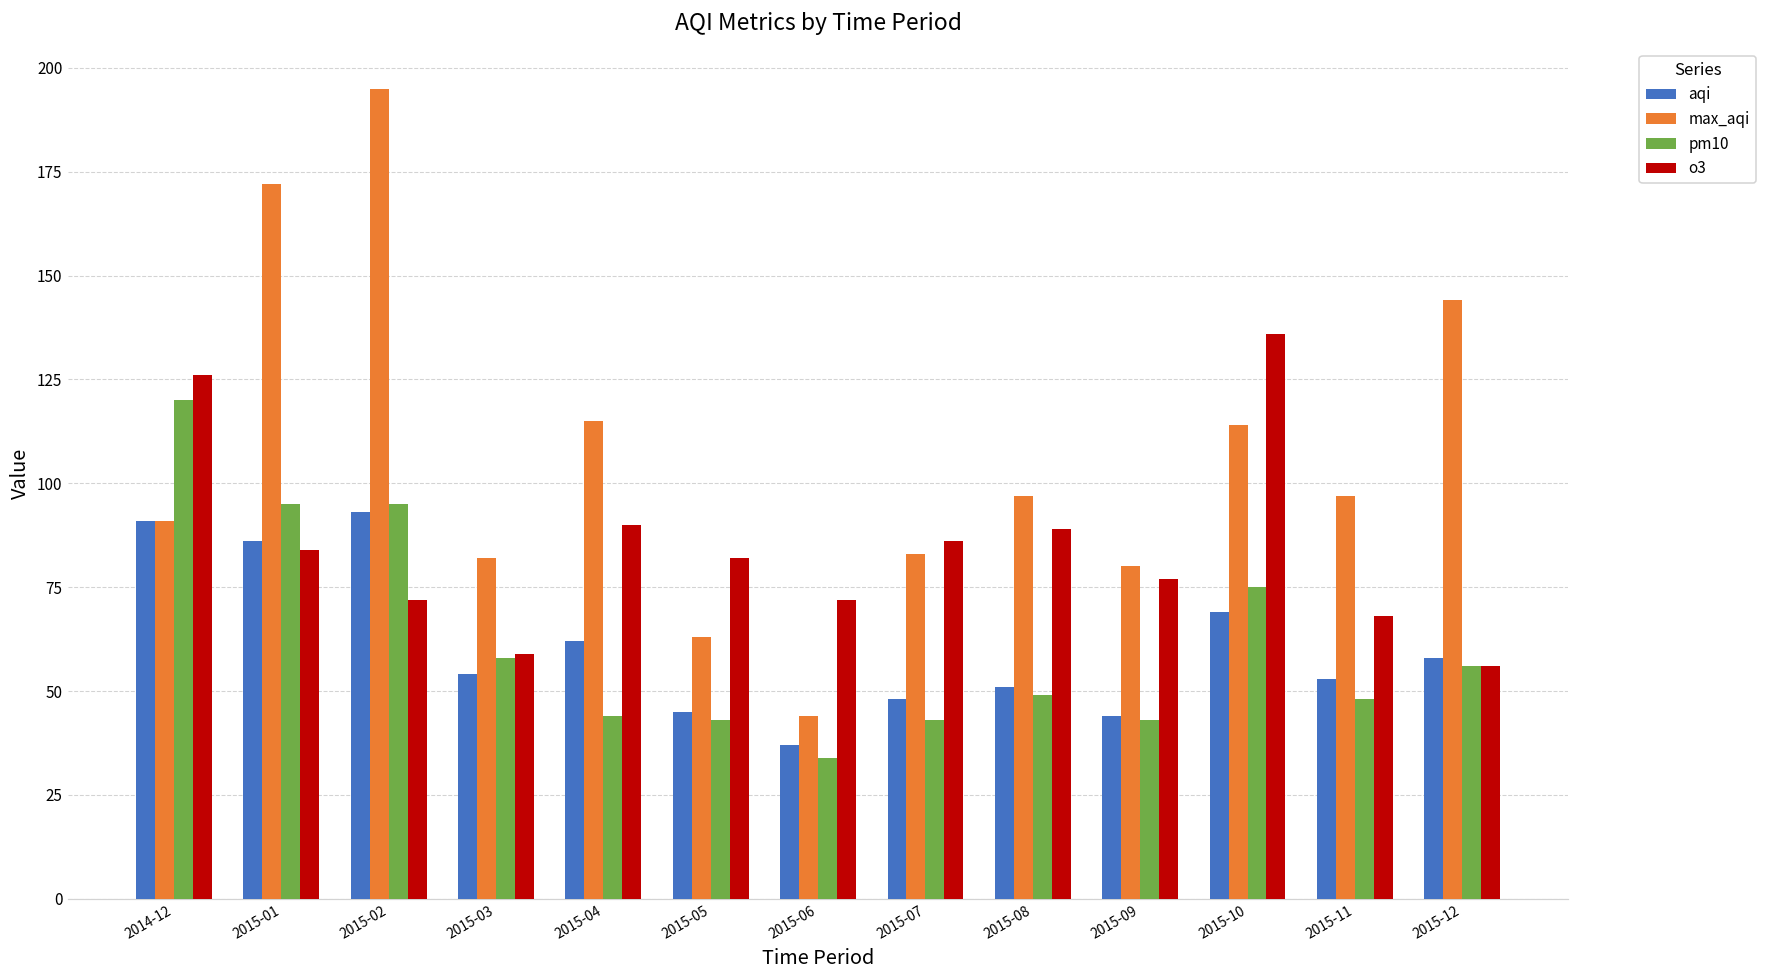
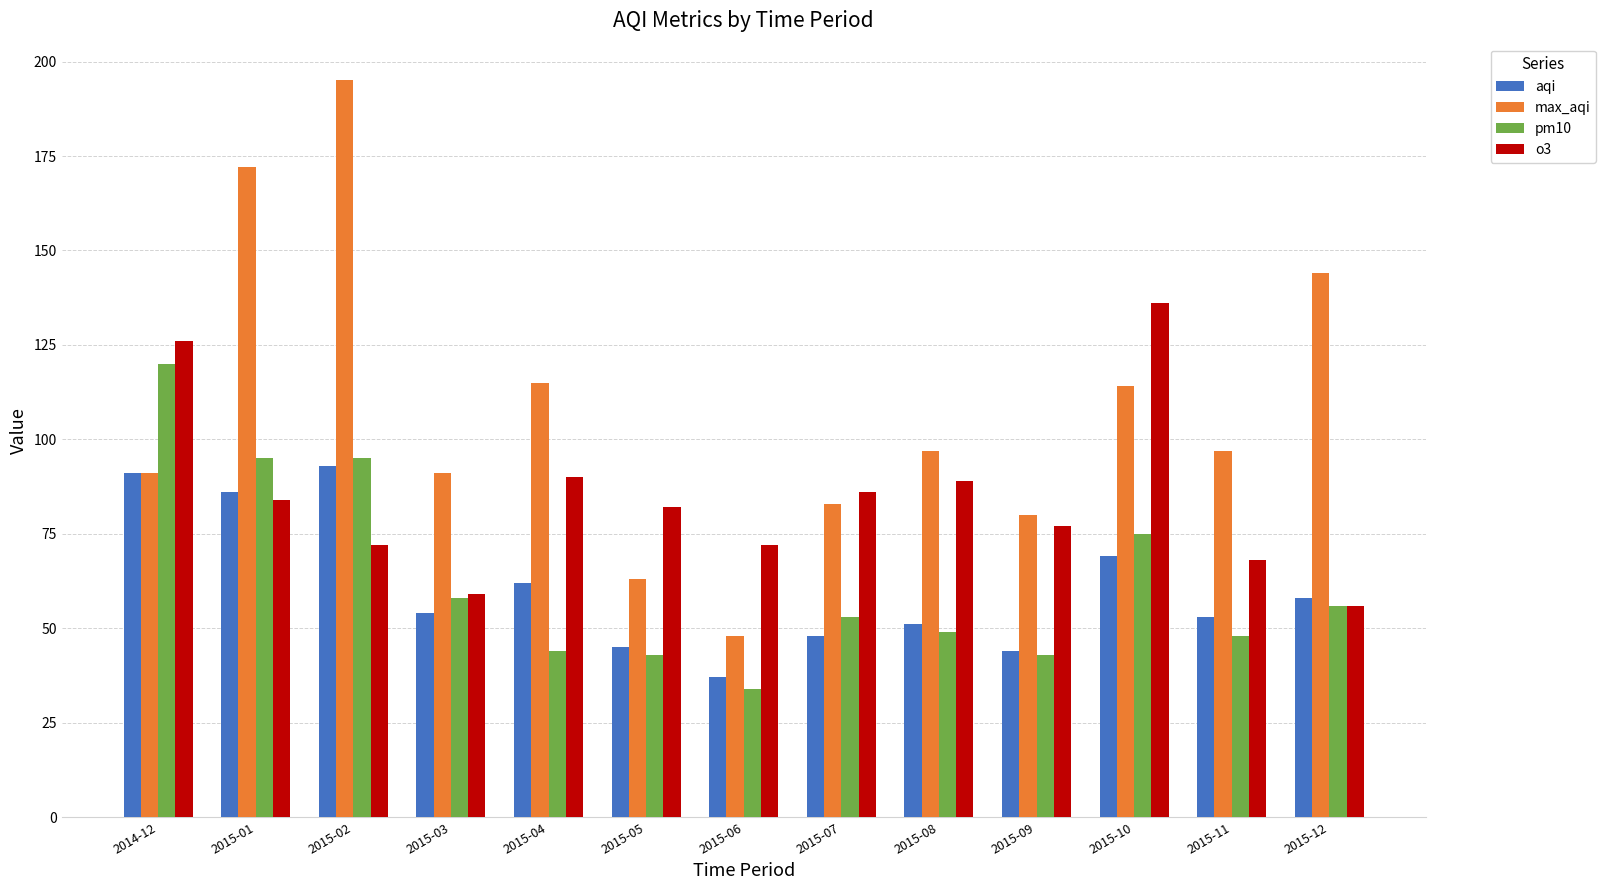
max_aqi, 2015-03: 82 -> 91
max_aqi, 2015-06: 44 -> 48
pm10, 2015-07: 43 -> 53
